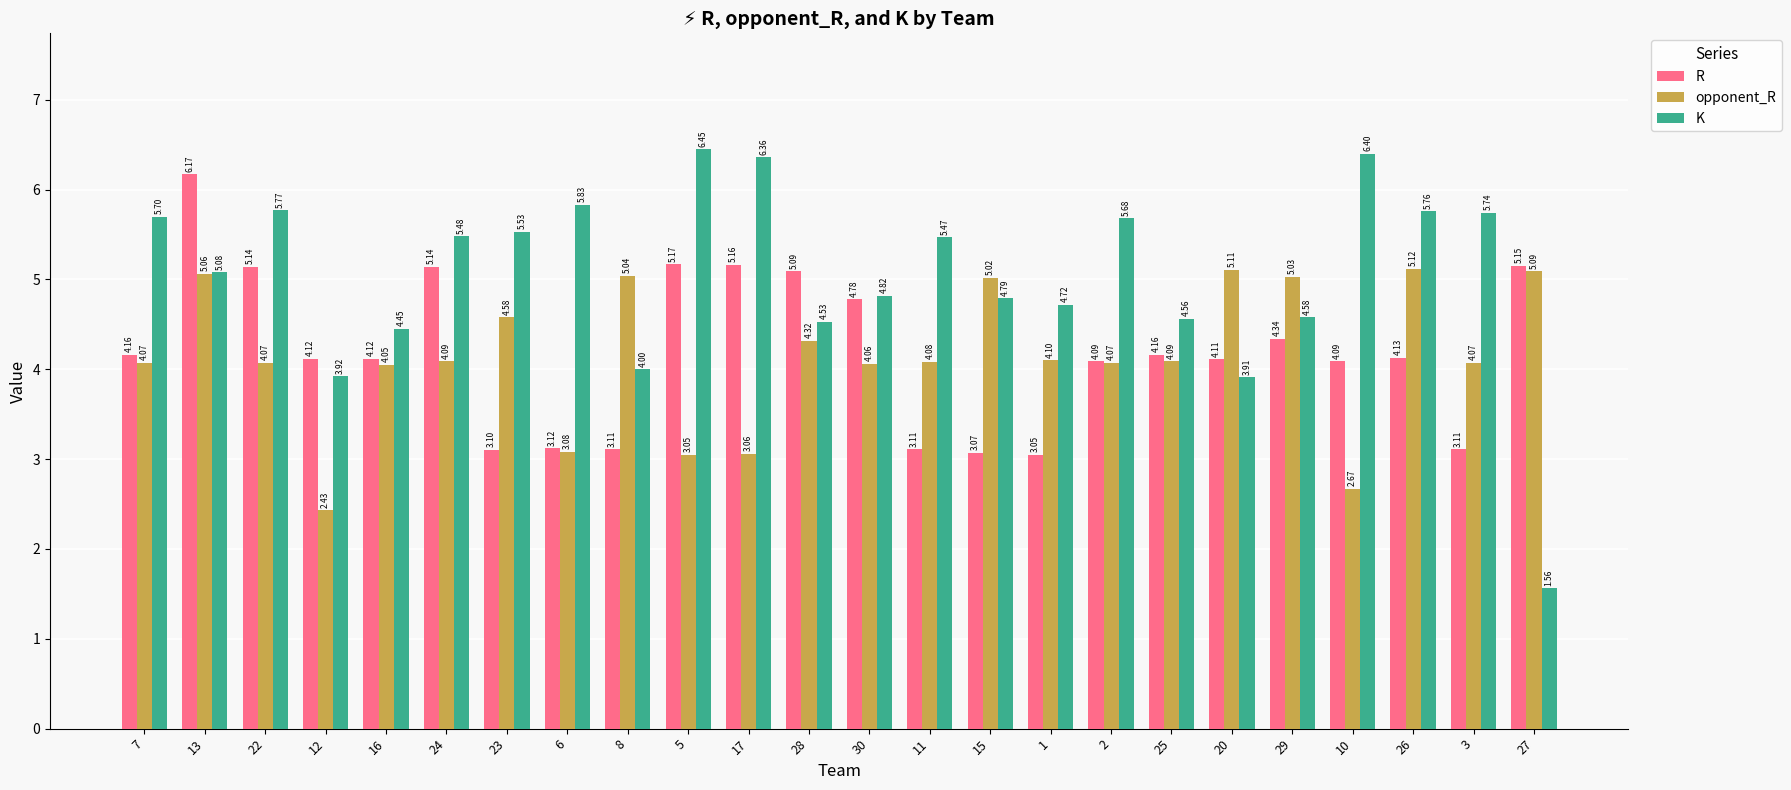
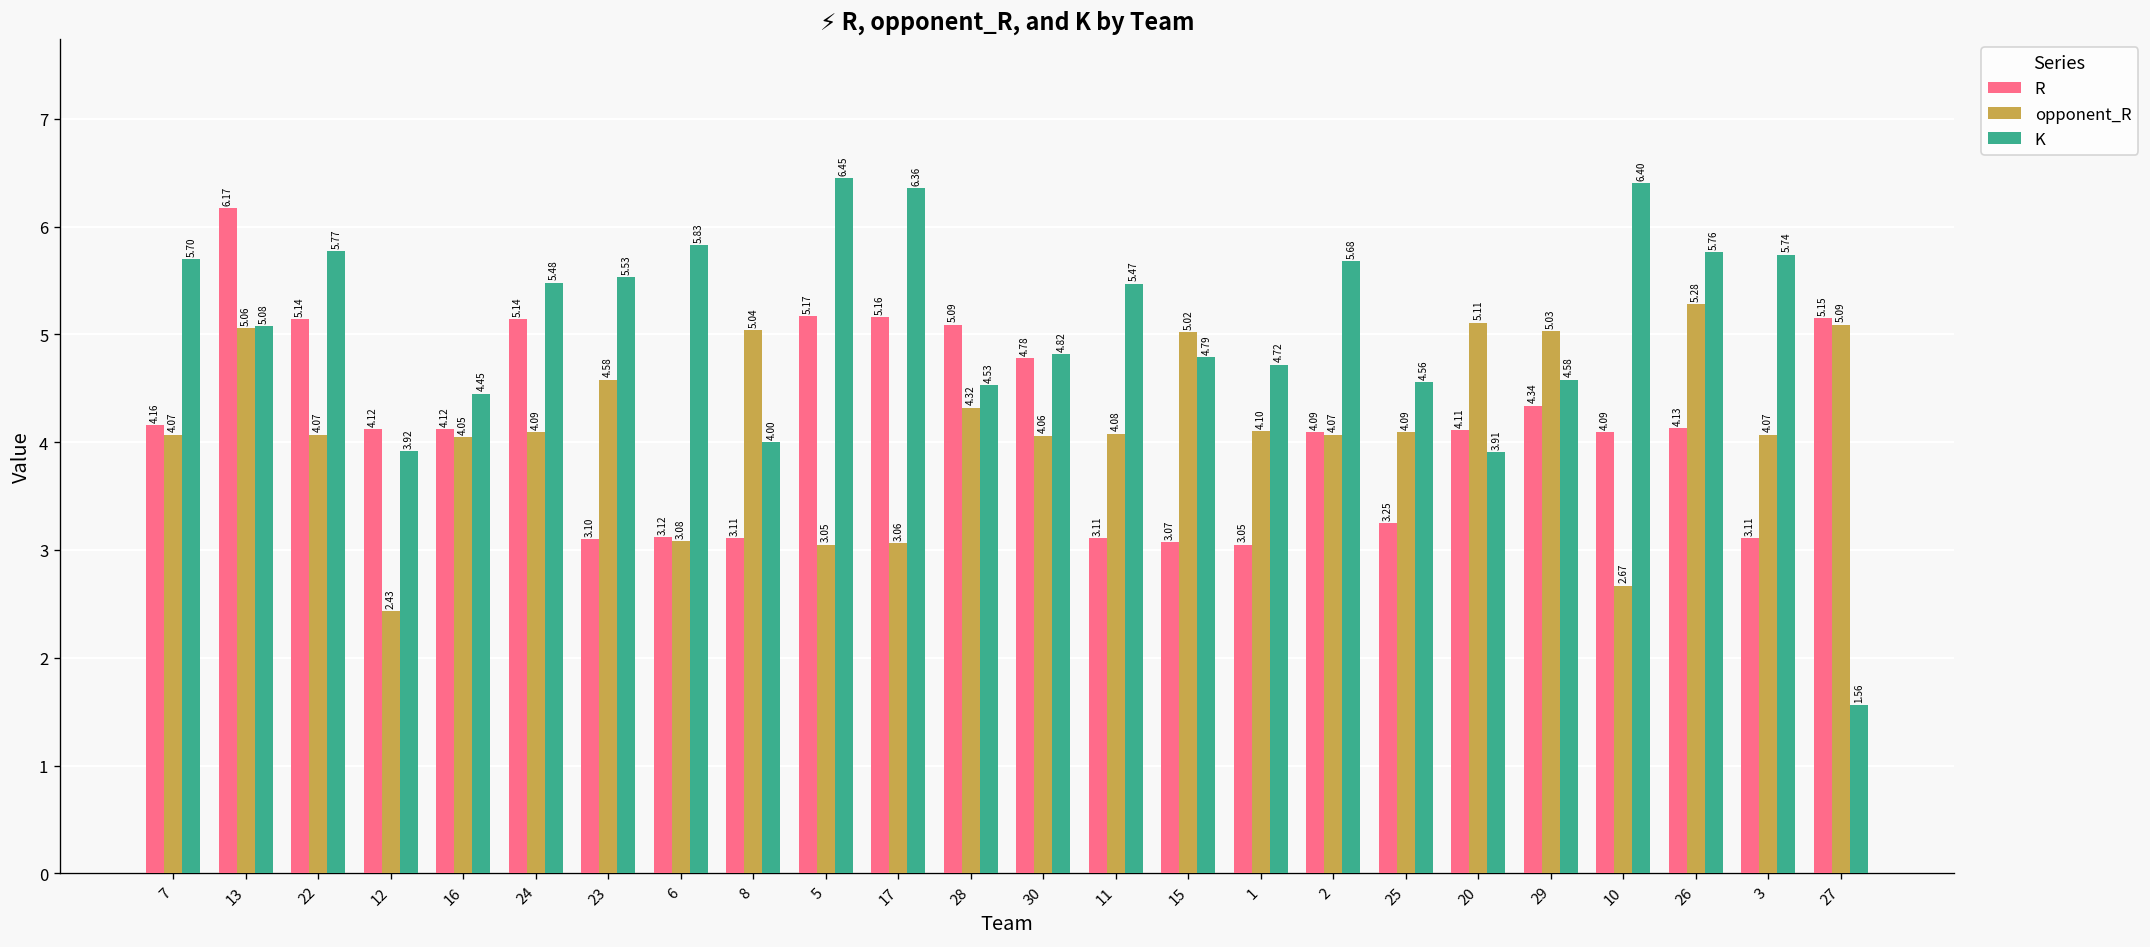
R, 25: 4.16 -> 3.25
opponent_R, 26: 5.12 -> 5.28
